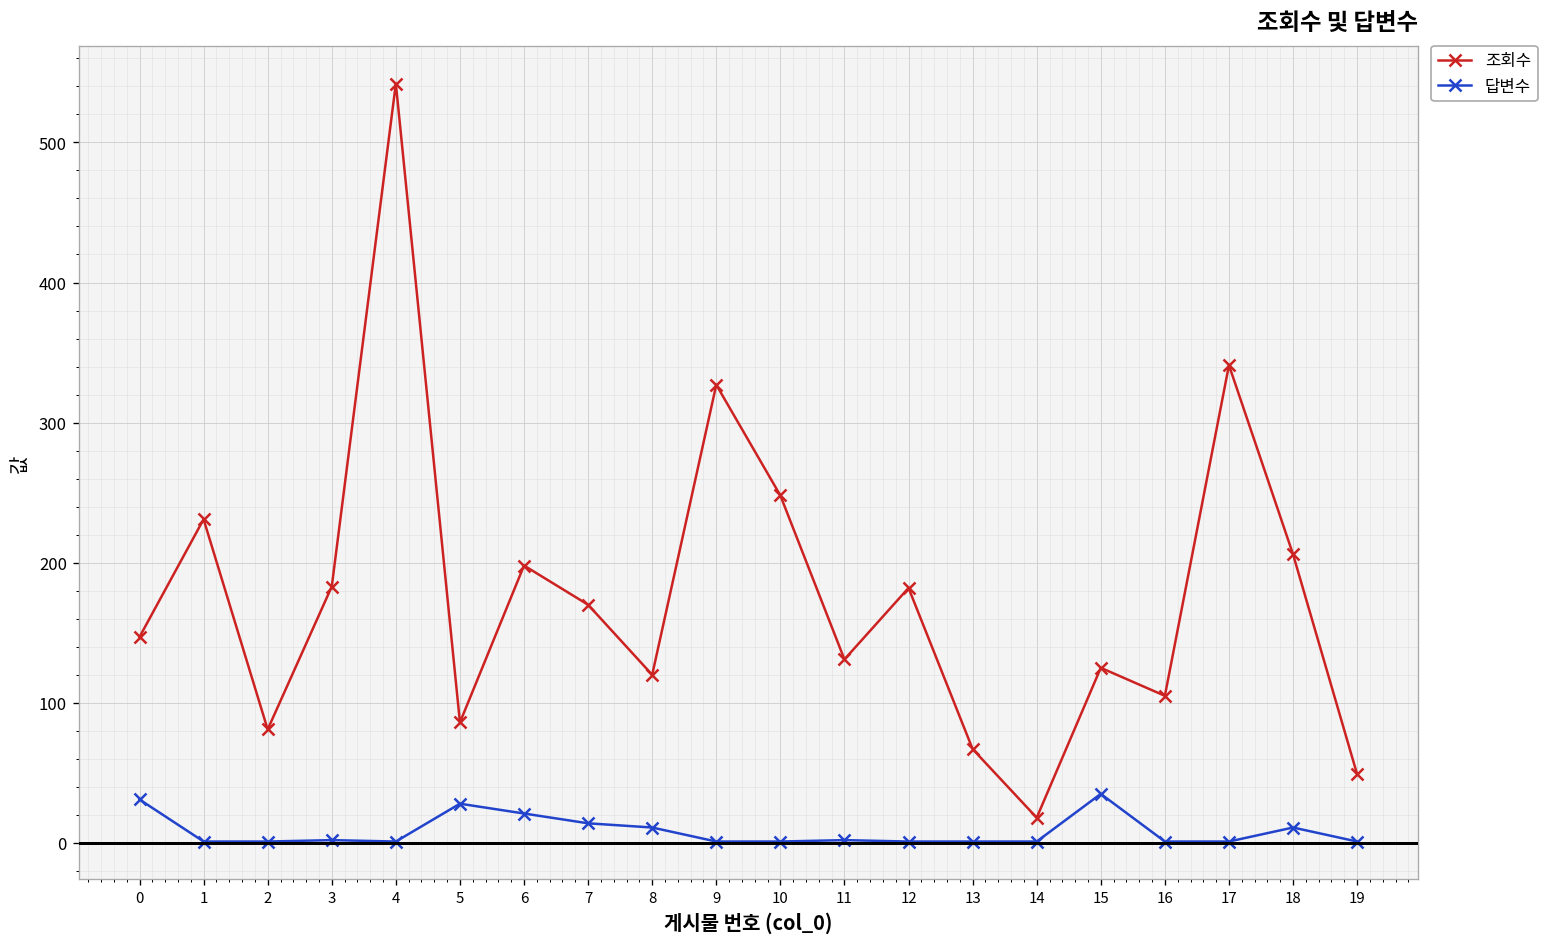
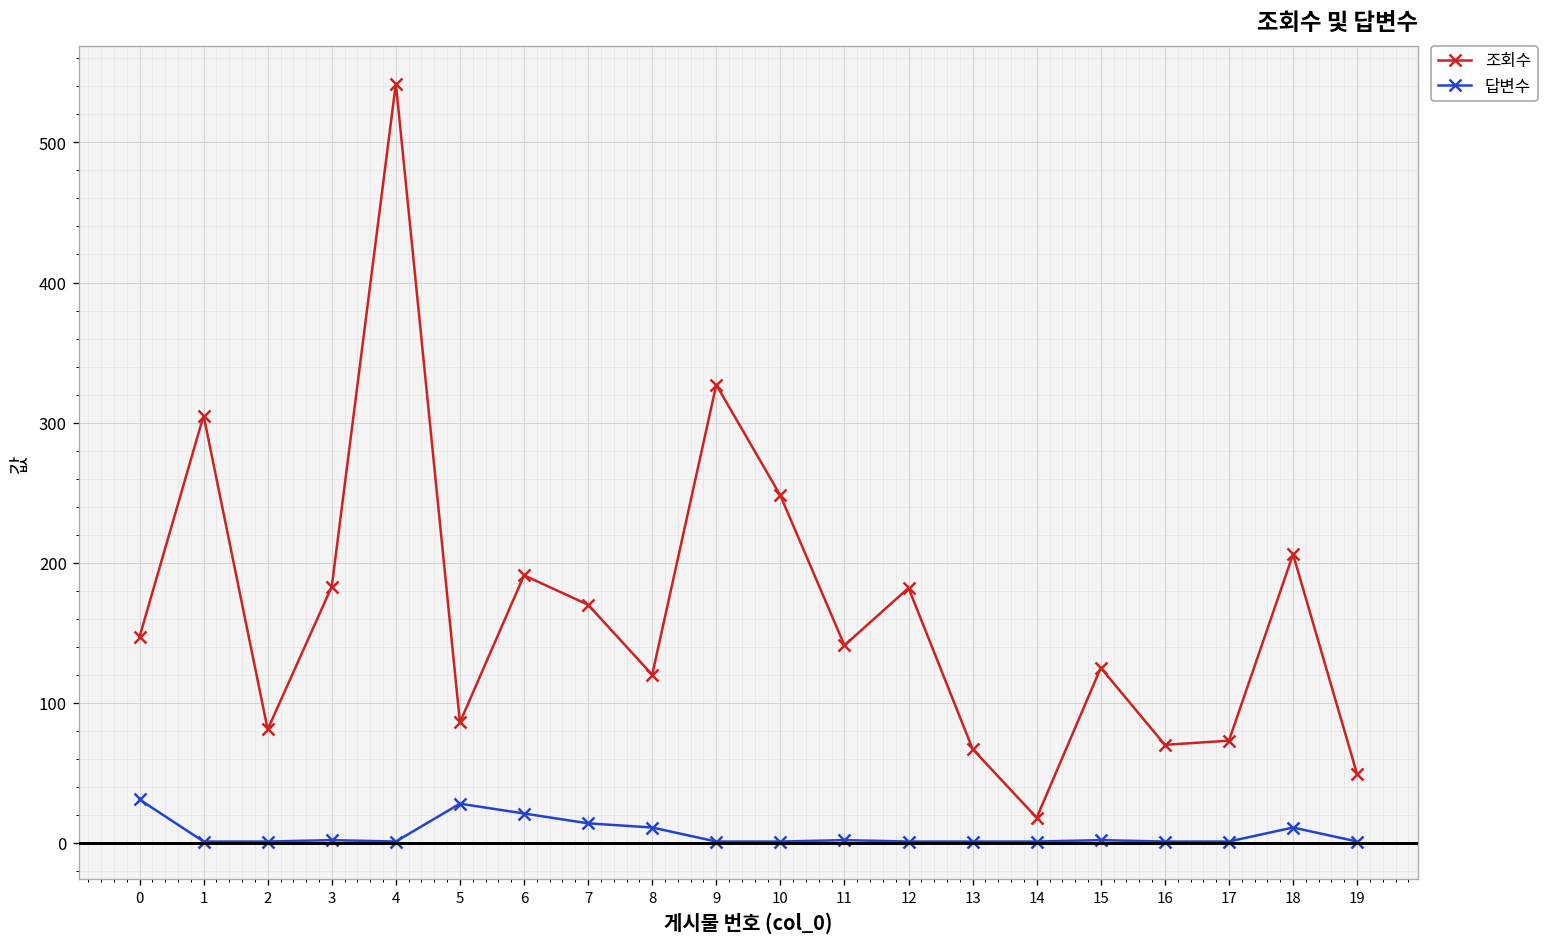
조회수, 1: 231 -> 305
조회수, 6: 198 -> 191
조회수, 11: 131 -> 141
답변수, 15: 35 -> 2
조회수, 16: 105 -> 70
조회수, 17: 341 -> 73
